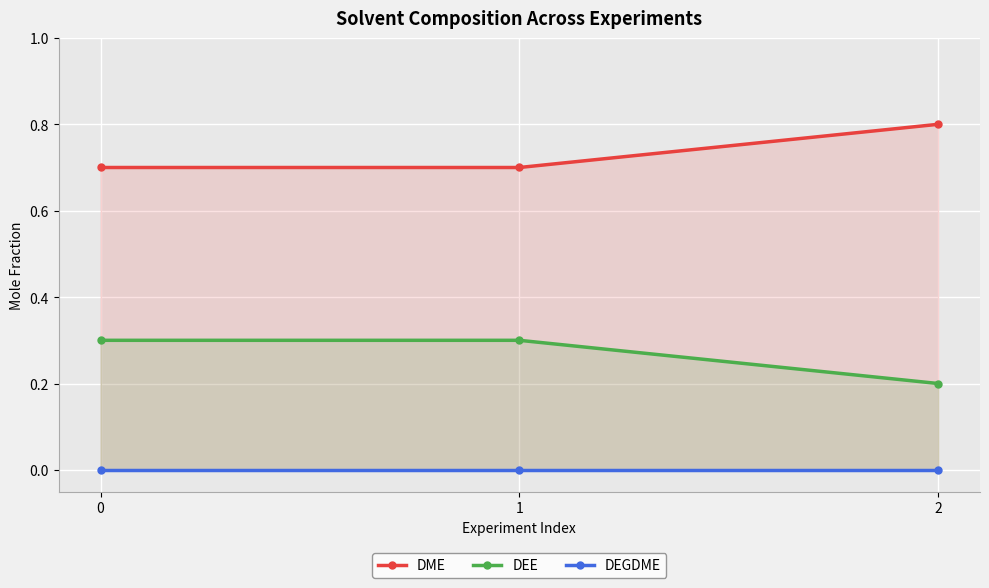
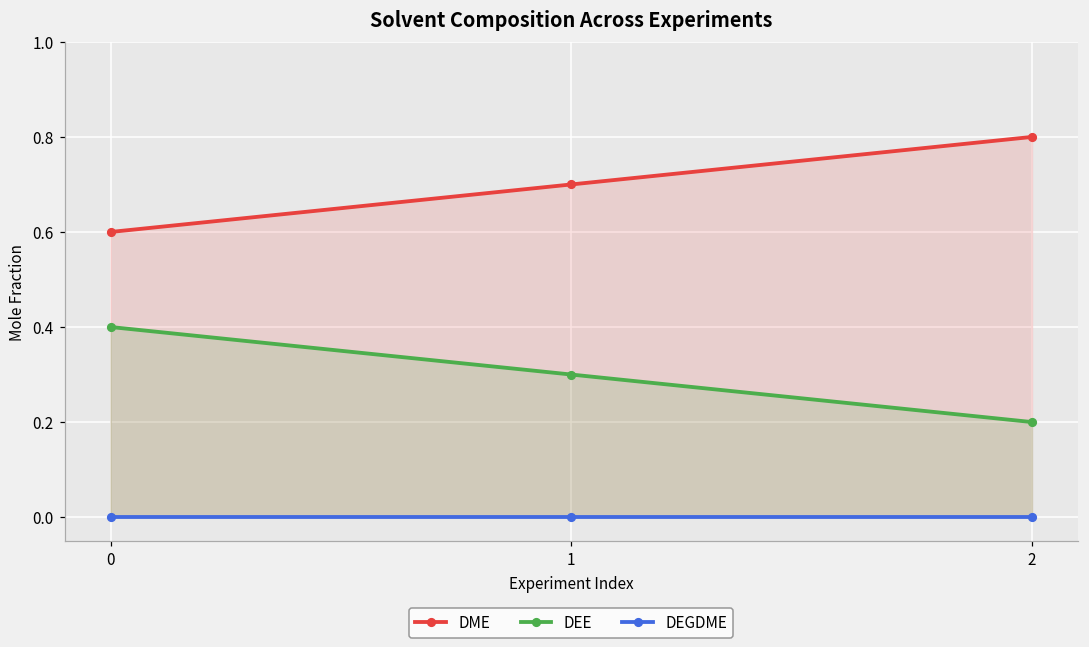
DME, 0: 0.7 -> 0.6
DEE, 0: 0.3 -> 0.4
